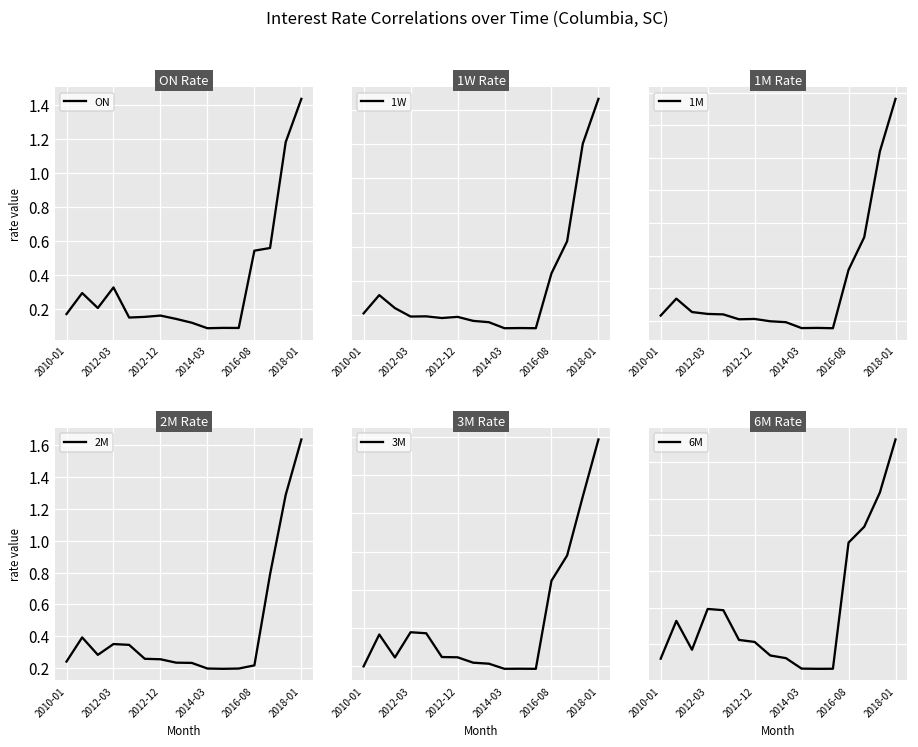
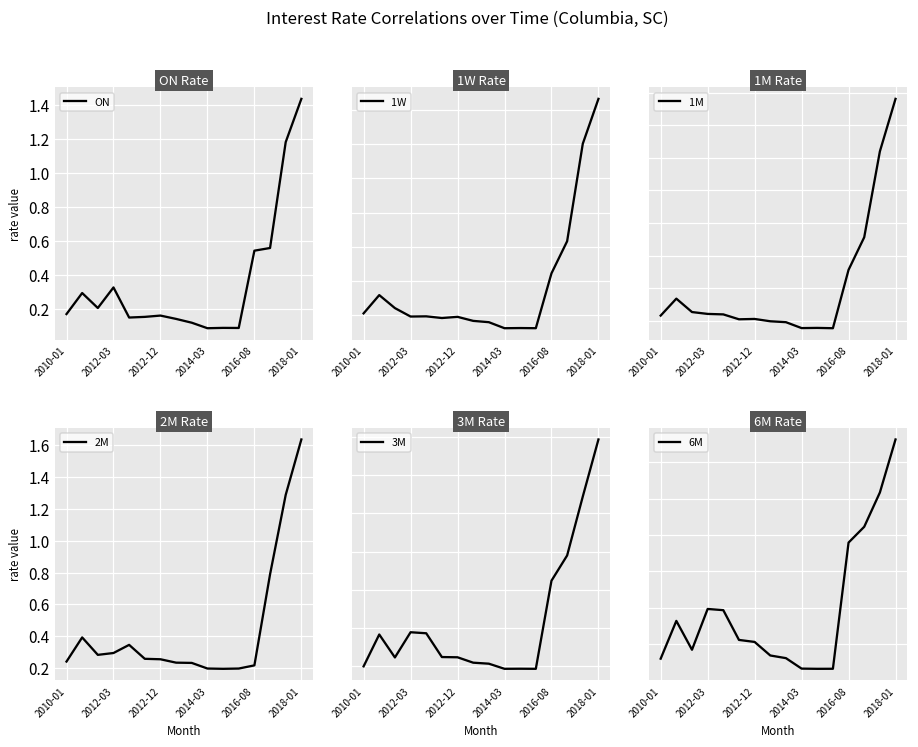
2M Rate, 2012-03: 0.35 -> 0.29
